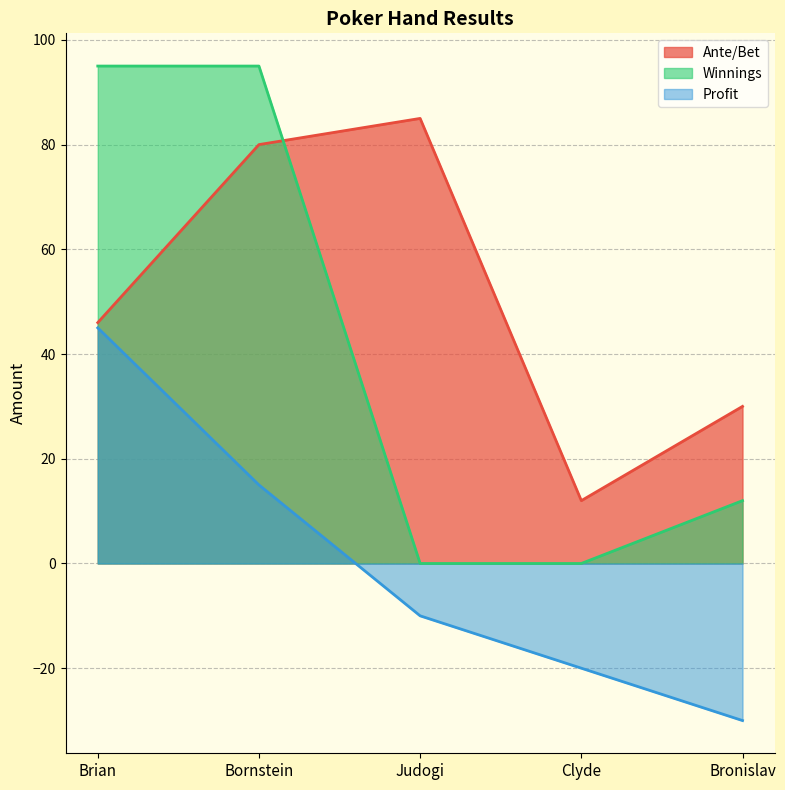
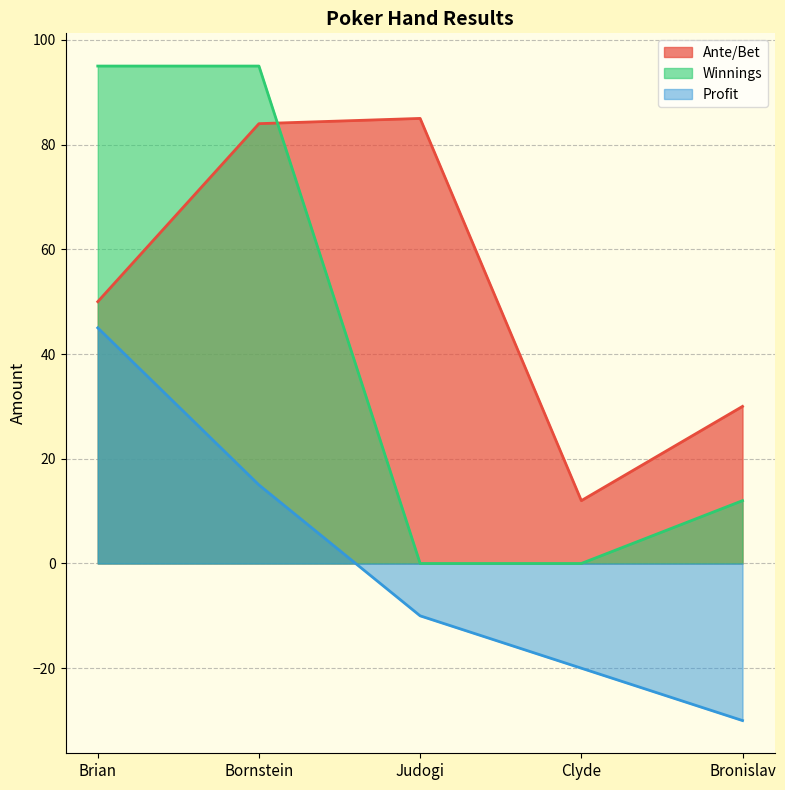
Ante/Bet, Brian: 46 -> 50
Ante/Bet, Bornstein: 80 -> 84
